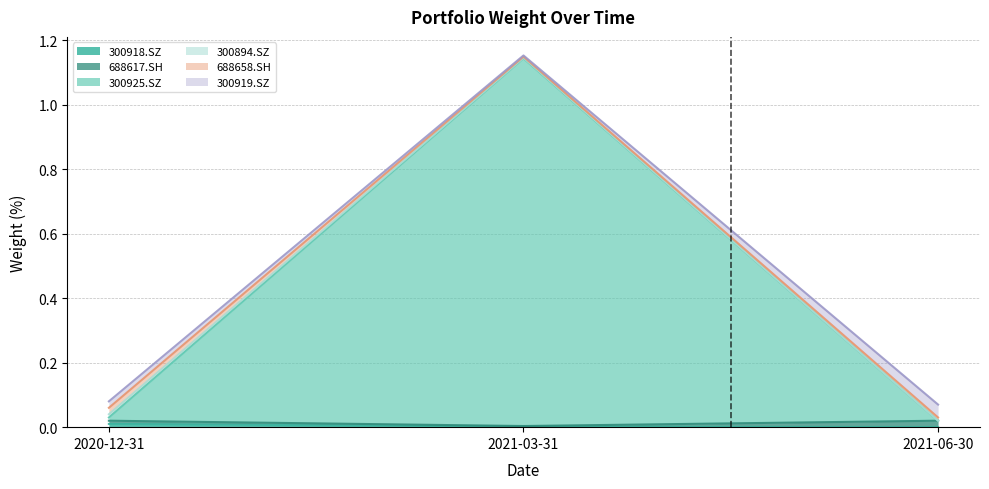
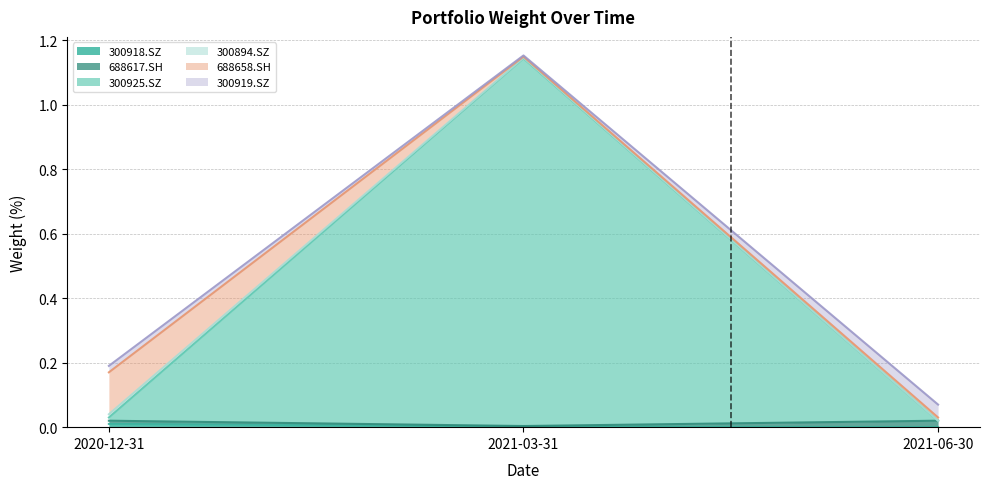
688658.SH, 2020-12-31: 0.02 -> 0.13
